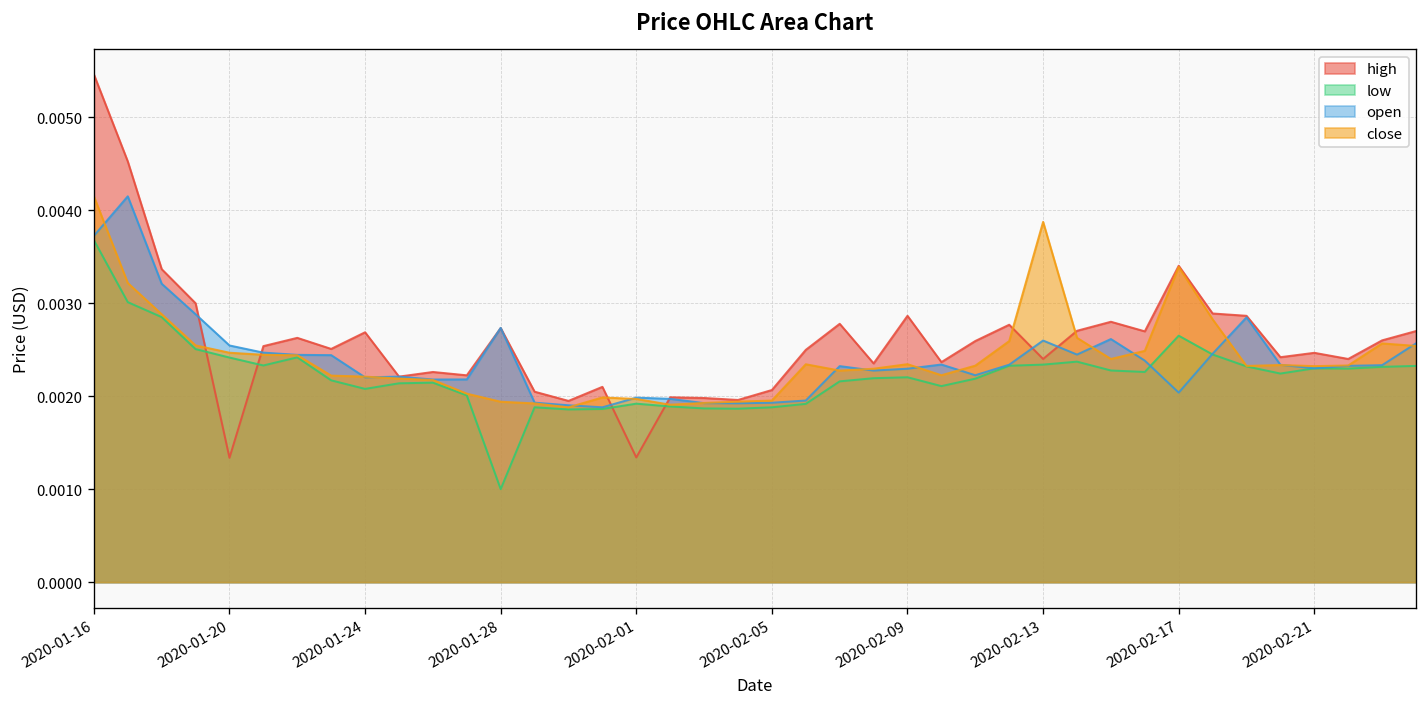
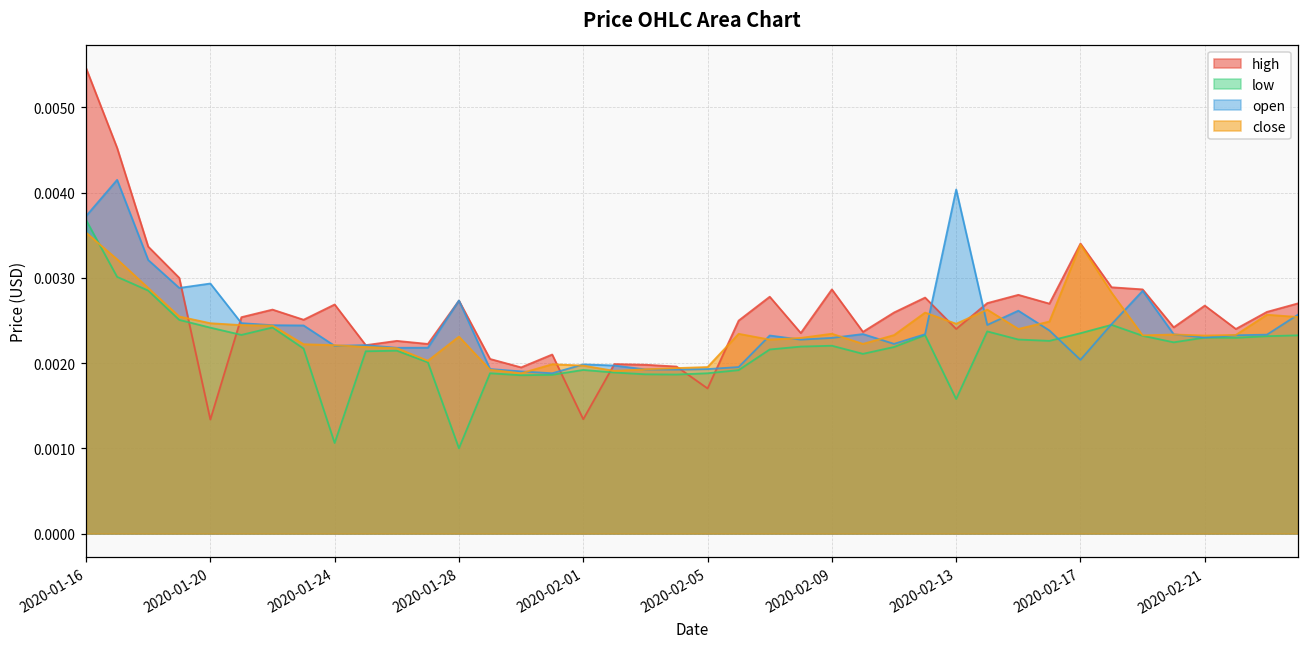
close, 2020-01-16: 0.0041 -> 0.0035
open, 2020-01-20: 0.0025 -> 0.0029
low, 2020-01-24: 0.0021 -> 0.0011
close, 2020-01-28: 0.0019 -> 0.0023
high, 2020-02-05: 0.0021 -> 0.0017
low, 2020-02-13: 0.0023 -> 0.0016
open, 2020-02-13: 0.0026 -> 0.0040
close, 2020-02-13: 0.0039 -> 0.0025
low, 2020-02-17: 0.0027 -> 0.0024
high, 2020-02-21: 0.0025 -> 0.0027
